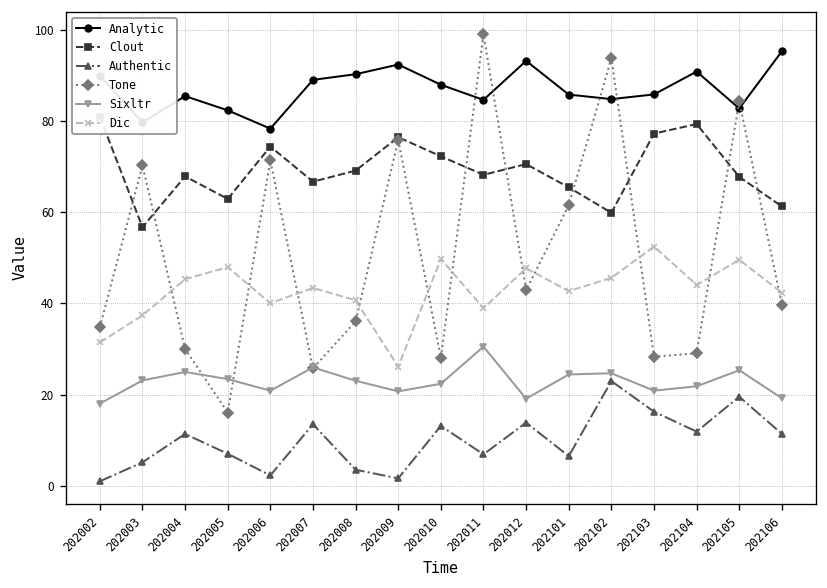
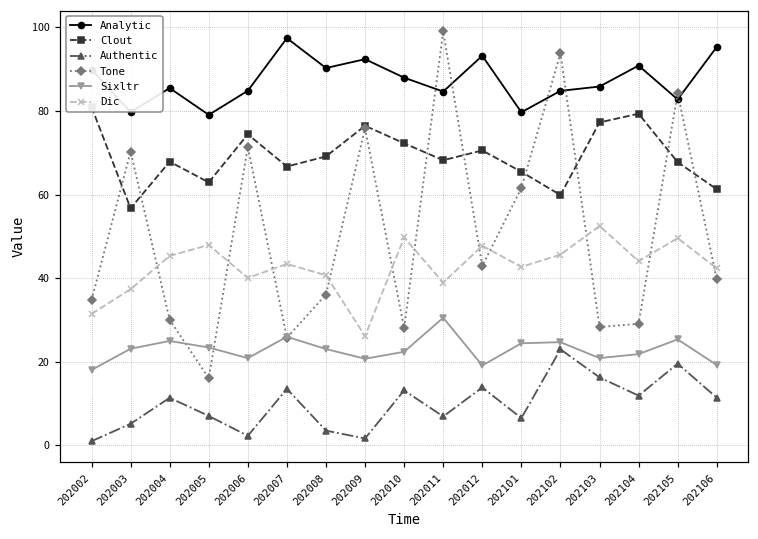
Analytic, 202005: 82 -> 79
Analytic, 202006: 78 -> 85
Analytic, 202007: 89 -> 97
Analytic, 202101: 86 -> 80
